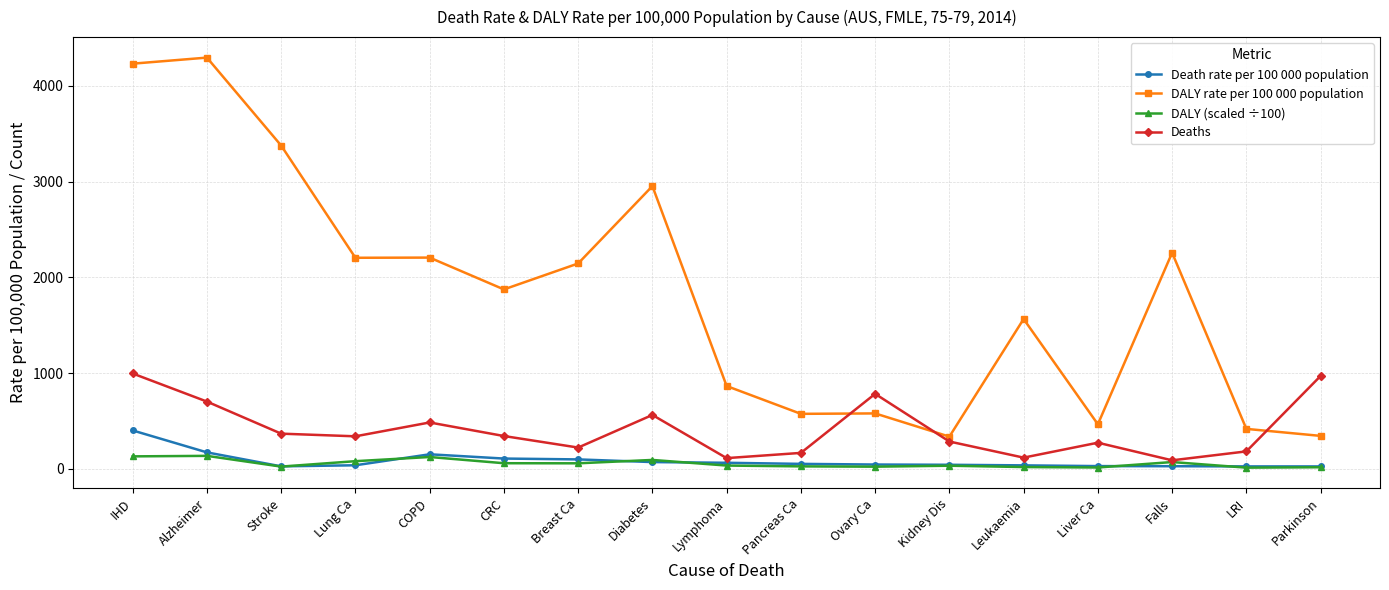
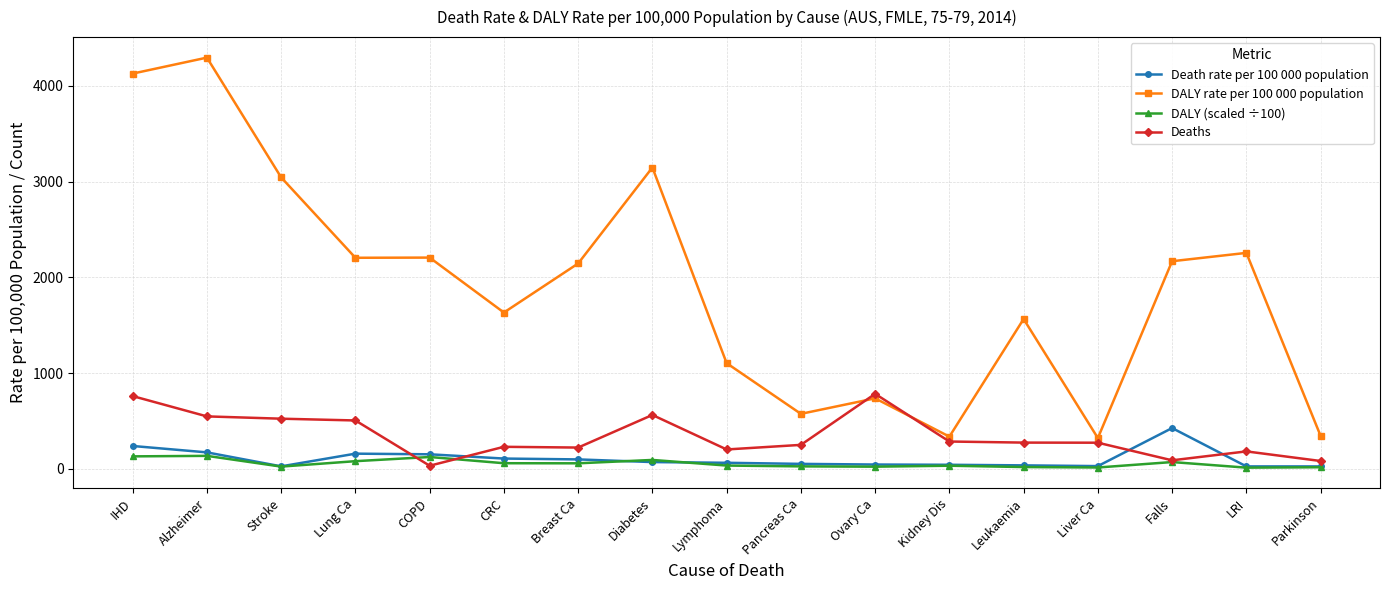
Death rate per 100 000 population, IHD: 400 -> 200
DALY rate per 100 000 population, IHD: 4200 -> 4100
Deaths, IHD: 1000 -> 800
Deaths, Alzheimer: 700 -> 500
DALY rate per 100 000 population, Stroke: 3400 -> 3000
Deaths, Stroke: 400 -> 500
Death rate per 100 000 population, Lung Ca: 0 -> 200
Deaths, Lung Ca: 300 -> 500
Deaths, COPD: 500 -> 0
DALY rate per 100 000 population, CRC: 1900 -> 1600
Deaths, CRC: 300 -> 200
DALY rate per 100 000 population, Diabetes: 3000 -> 3100
DALY rate per 100 000 population, Lymphoma: 900 -> 1100
Deaths, Lymphoma: 100 -> 200
Deaths, Pancreas Ca: 200 -> 300
DALY rate per 100 000 population, Ovary Ca: 600 -> 700
Deaths, Leukaemia: 100 -> 300
DALY rate per 100 000 population, Liver Ca: 500 -> 300
Death rate per 100 000 population, Falls: 0 -> 400
DALY rate per 100 000 population, Falls: 2300 -> 2200
DALY rate per 100 000 population, LRI: 400 -> 2300
Deaths, Parkinson: 1000 -> 100
